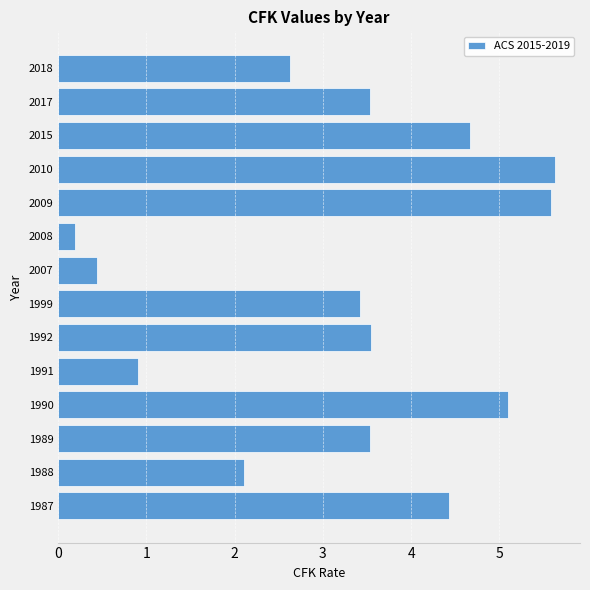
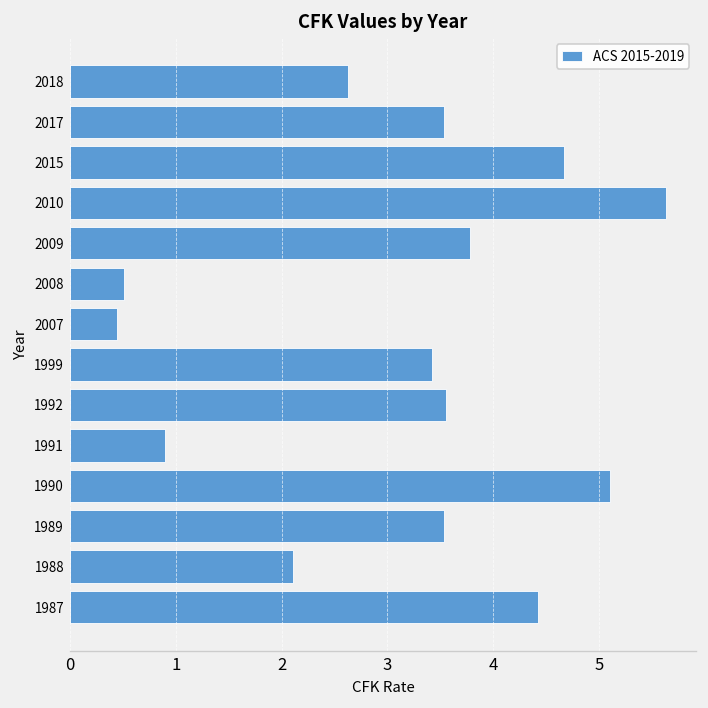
2009: 5.6 -> 3.8
2008: 0.2 -> 0.5
